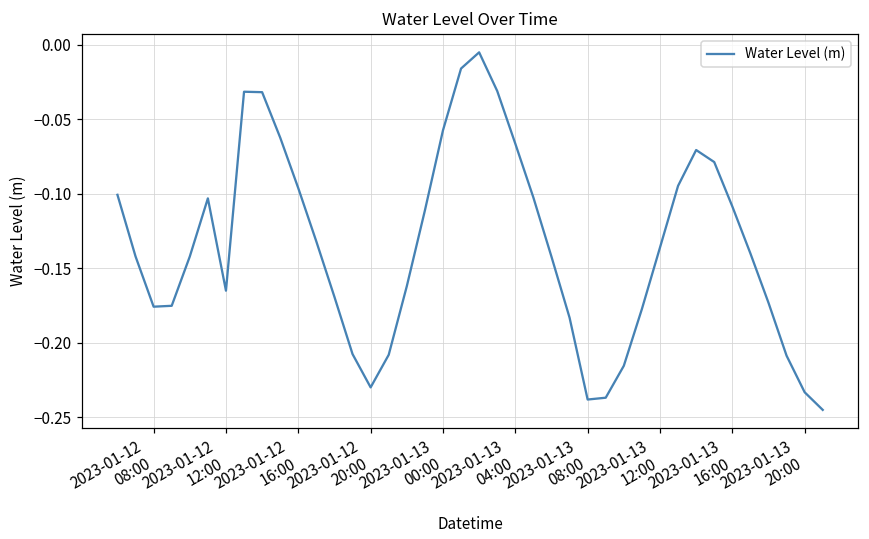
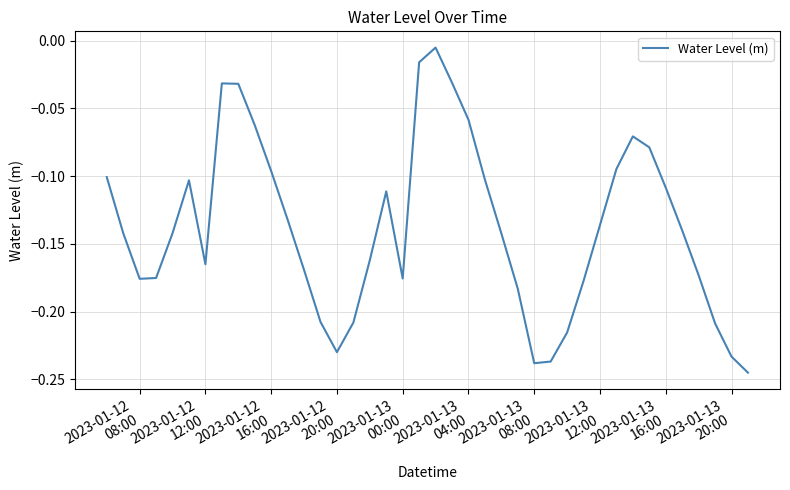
2023-01-13 00:00: -0.057 -> -0.176
2023-01-13 04:00: -0.066 -> -0.058
